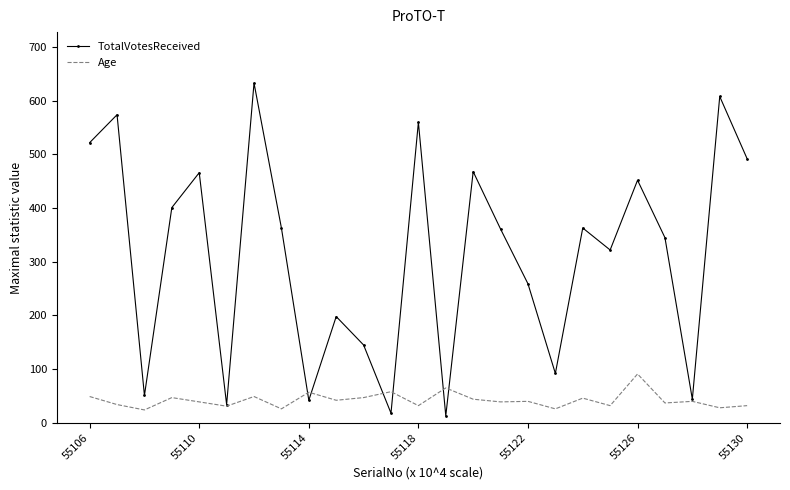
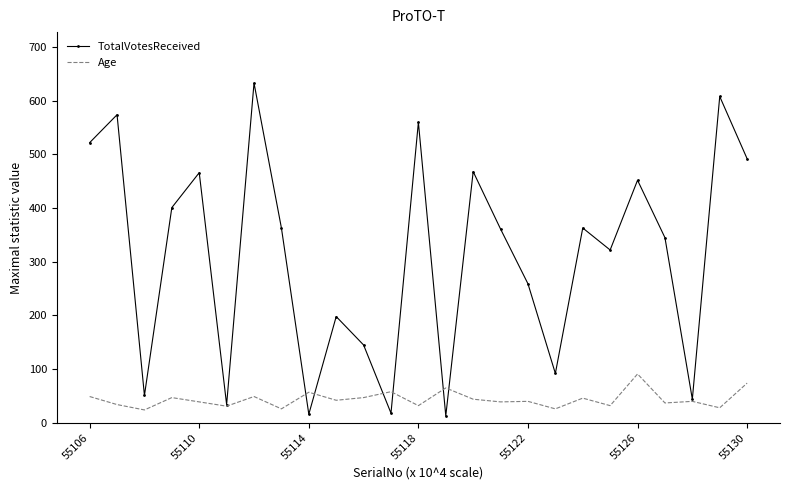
TotalVotesReceived, 55114: 40 -> 20
Age, 55130: 30 -> 70
